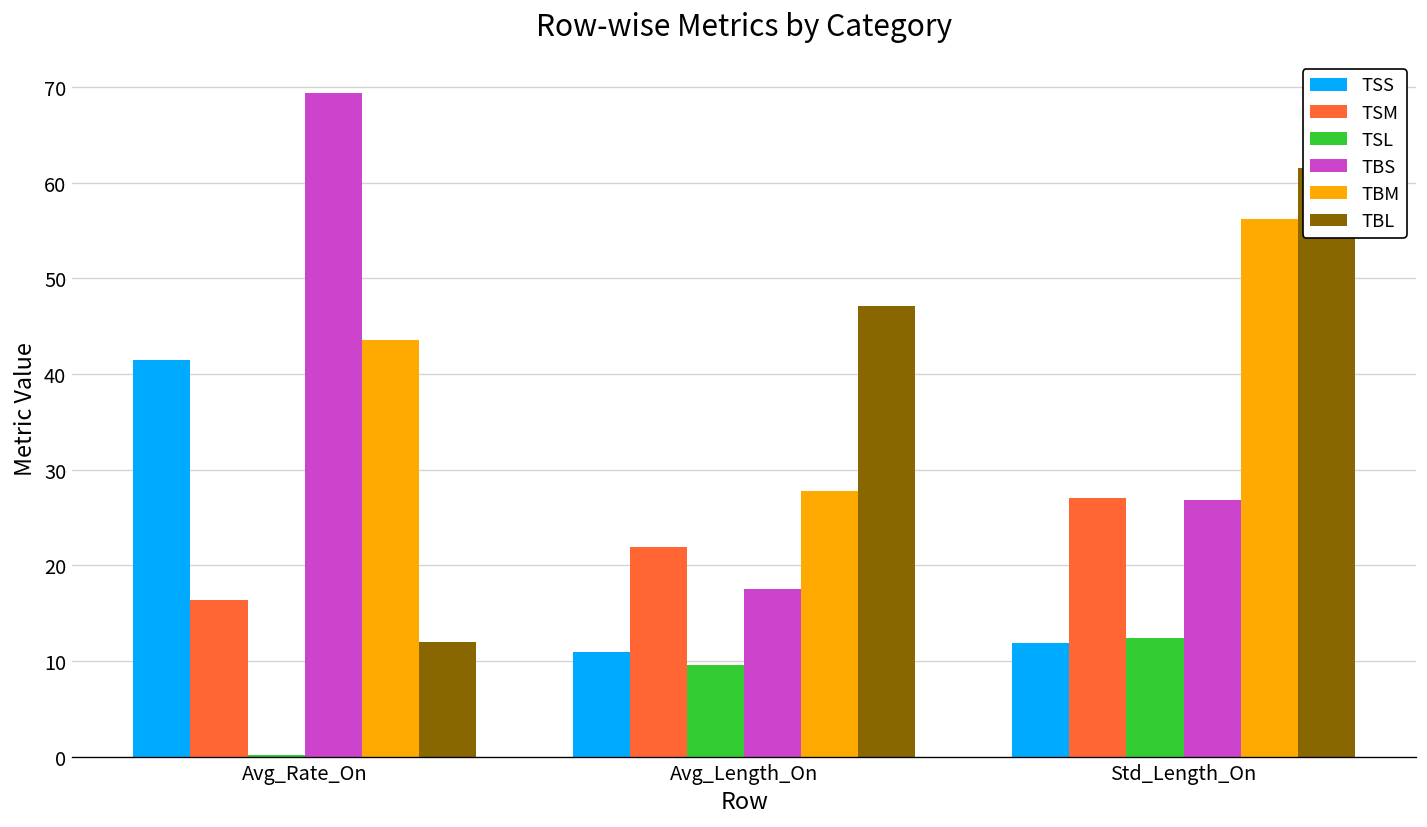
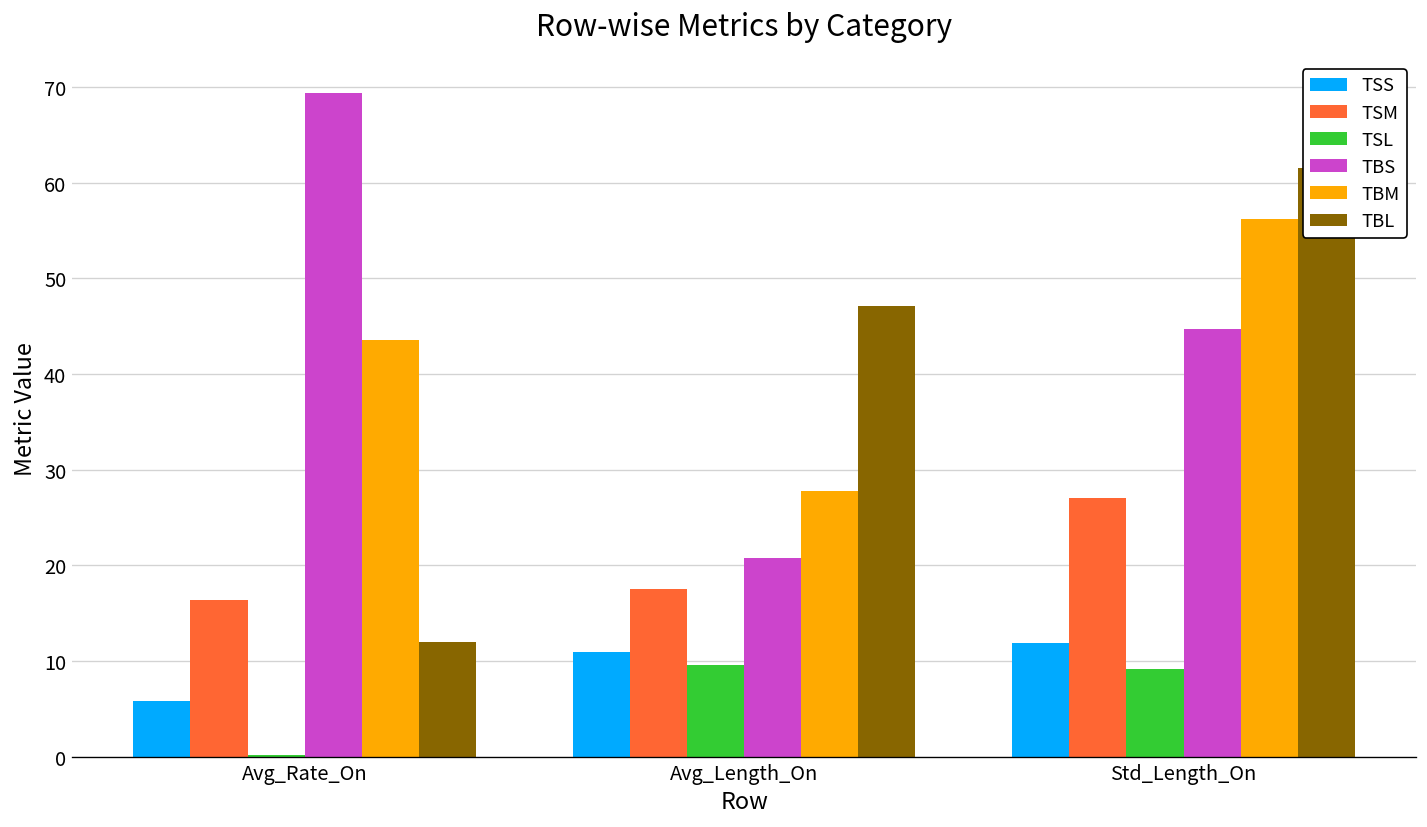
TSS, Avg_Rate_On: 41 -> 6
TSM, Avg_Length_On: 22 -> 18
TBS, Avg_Length_On: 18 -> 21
TSL, Std_Length_On: 12 -> 9
TBS, Std_Length_On: 27 -> 45
